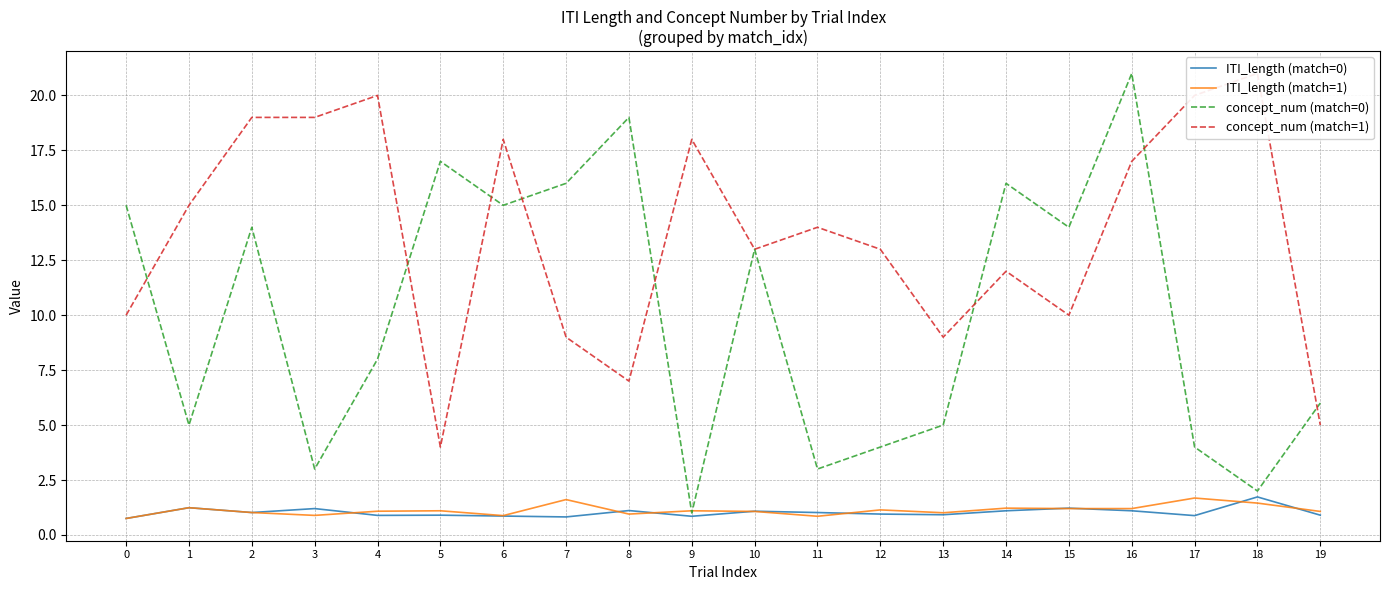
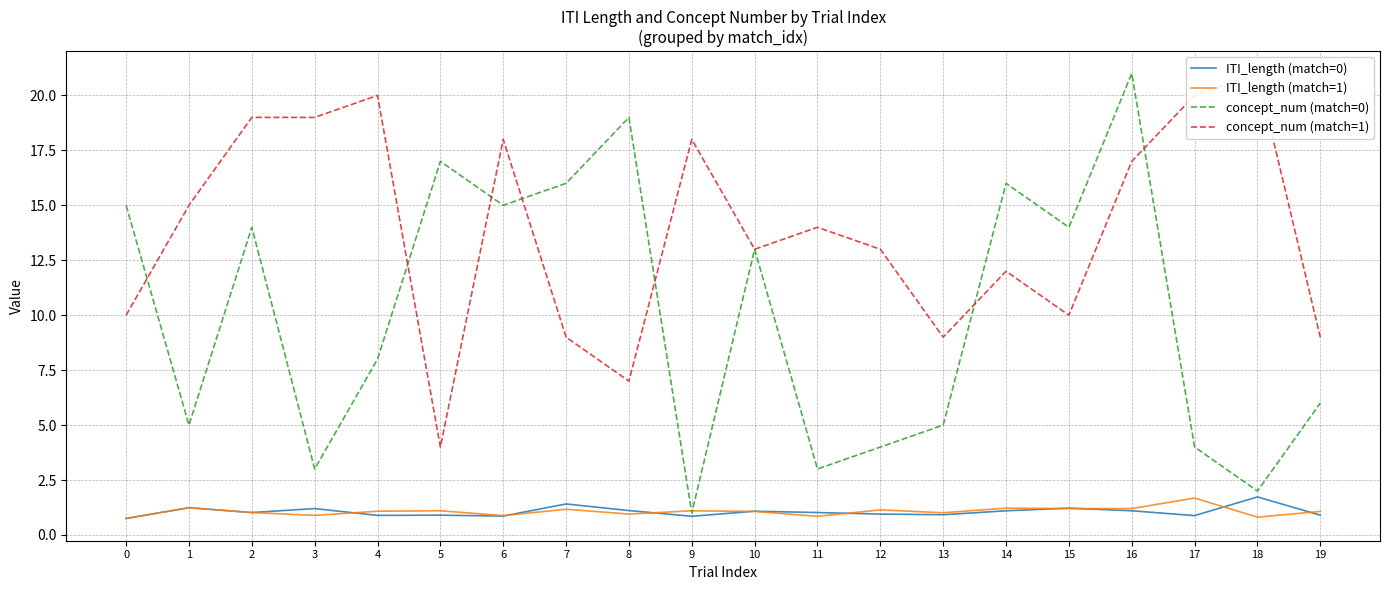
ITI_length (match=0), 7: 0.8 -> 1.4
ITI_length (match=1), 7: 1.6 -> 1.2
ITI_length (match=1), 18: 1.5 -> 0.8
concept_num (match=1), 19: 5 -> 9
